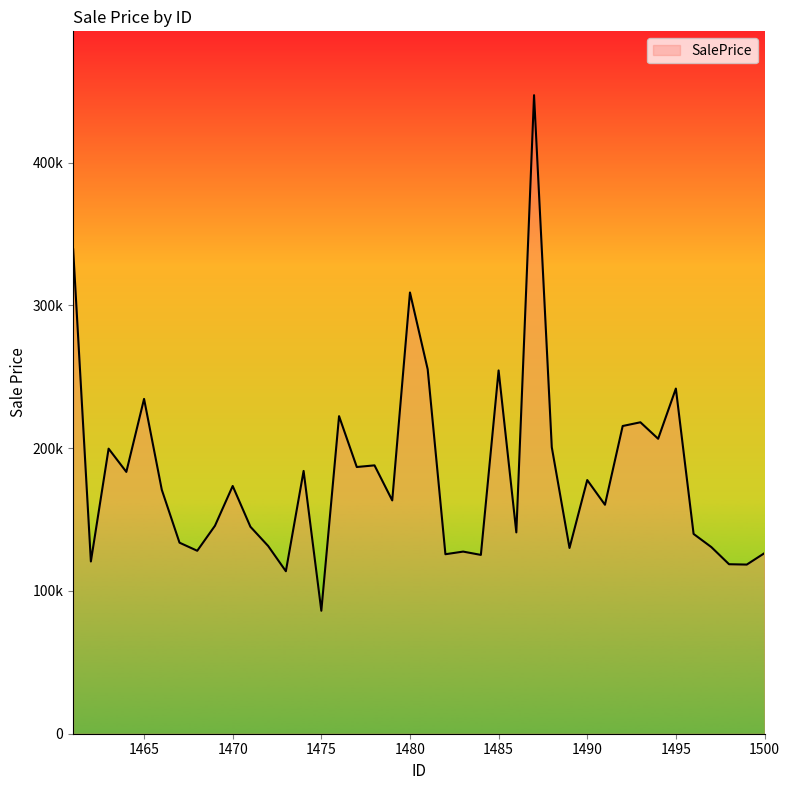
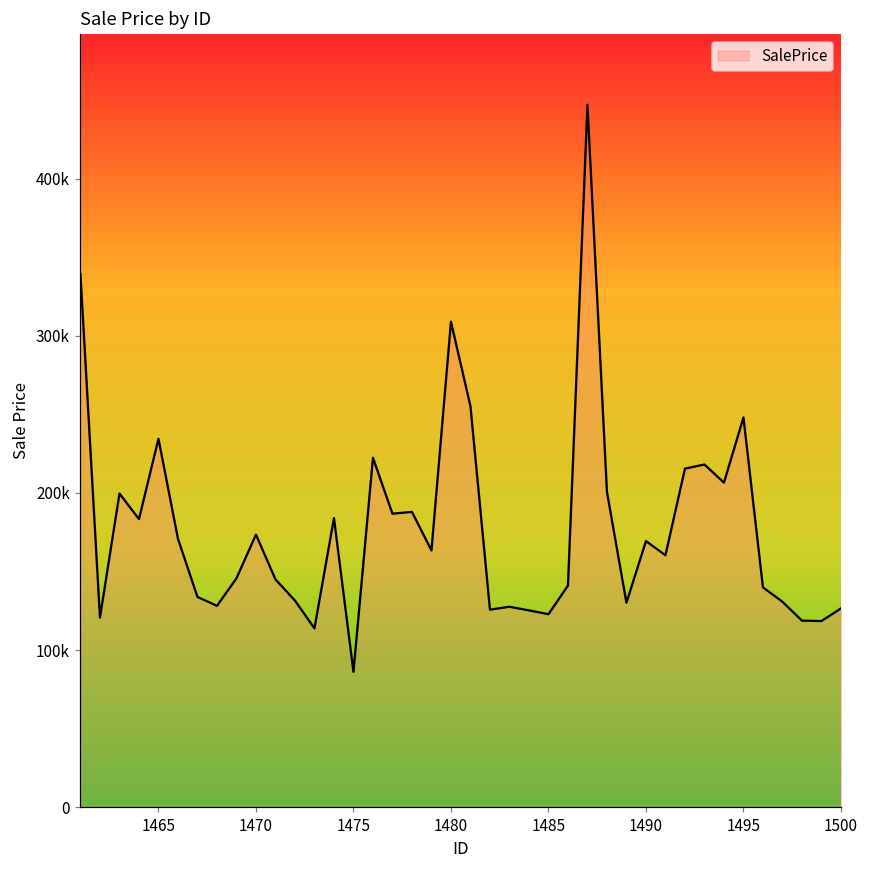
1485: 254000 -> 123000
1490: 178000 -> 169000
1495: 242000 -> 248000
